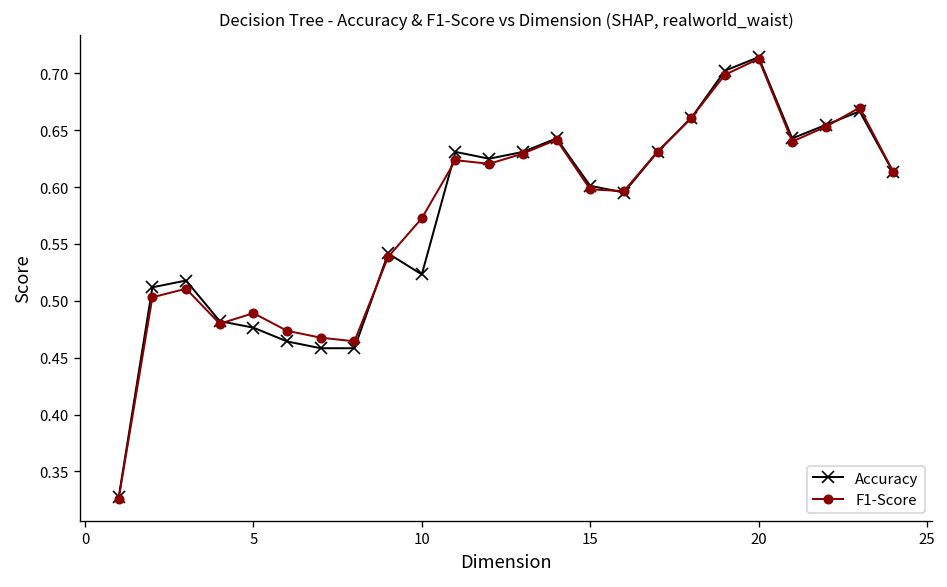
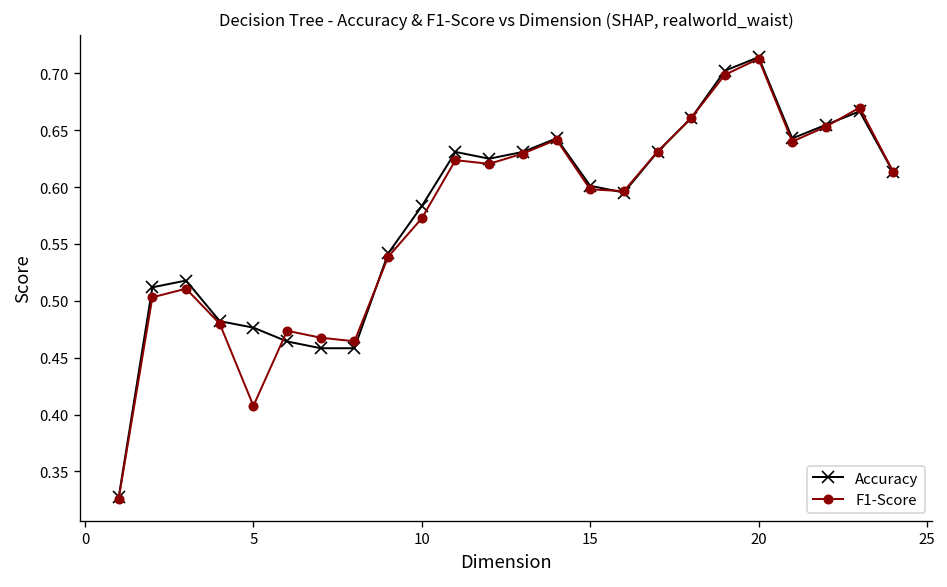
F1-Score, 5: 0.49 -> 0.41
Accuracy, 10: 0.52 -> 0.58
